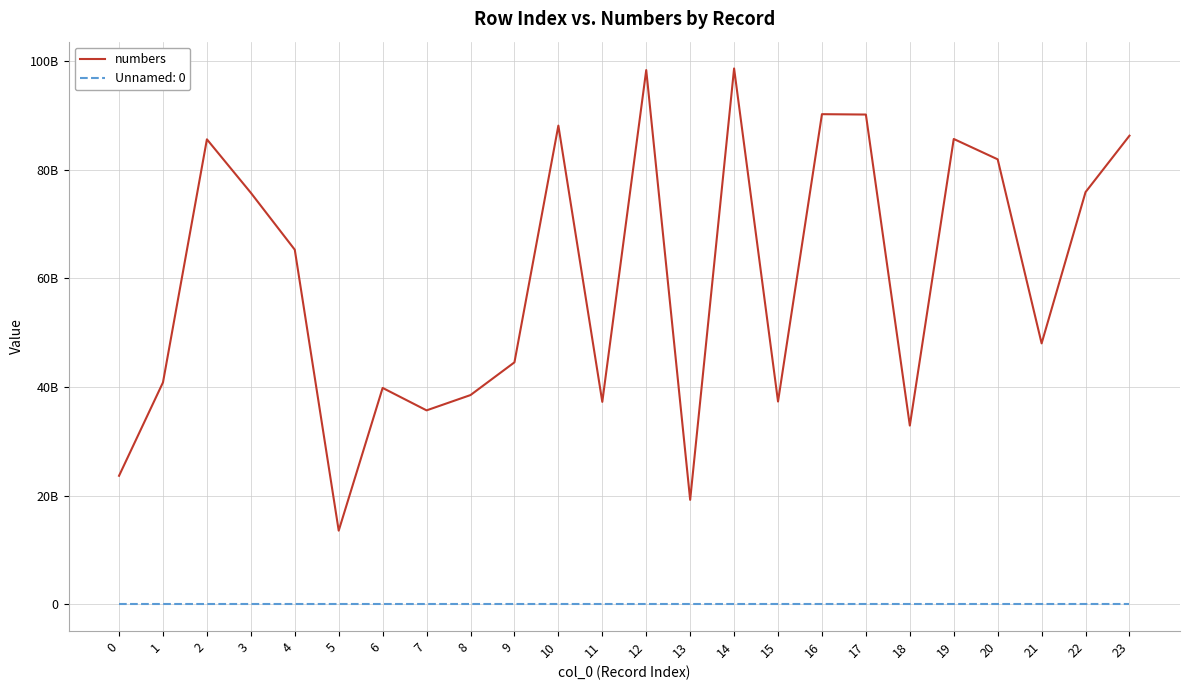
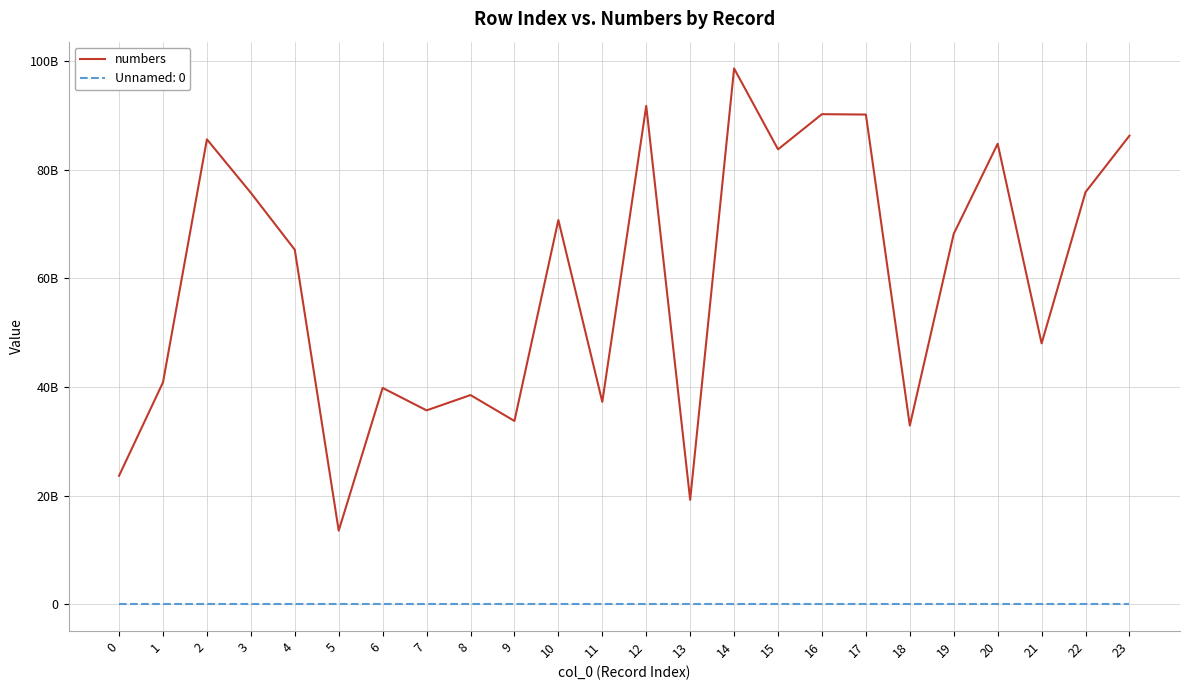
numbers, 9: 45000000000 -> 34000000000
numbers, 10: 88000000000 -> 71000000000
numbers, 12: 98000000000 -> 92000000000
numbers, 15: 37000000000 -> 84000000000
numbers, 19: 86000000000 -> 68000000000
numbers, 20: 82000000000 -> 85000000000
